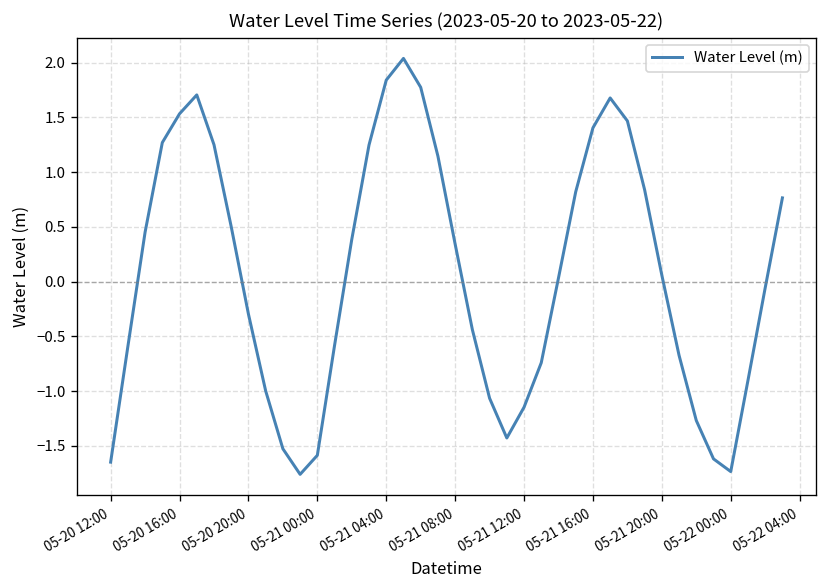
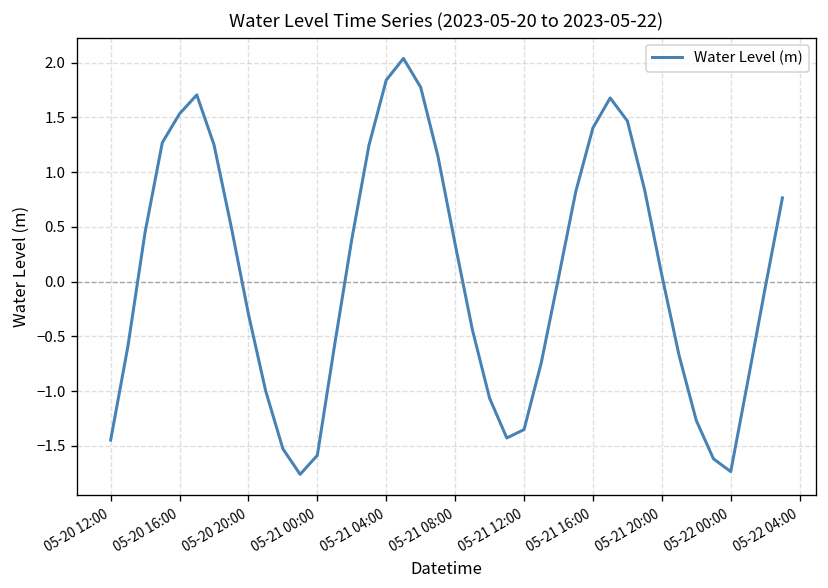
05-20 12:00: -1.6 -> -1.4
05-21 12:00: -1.1 -> -1.4
